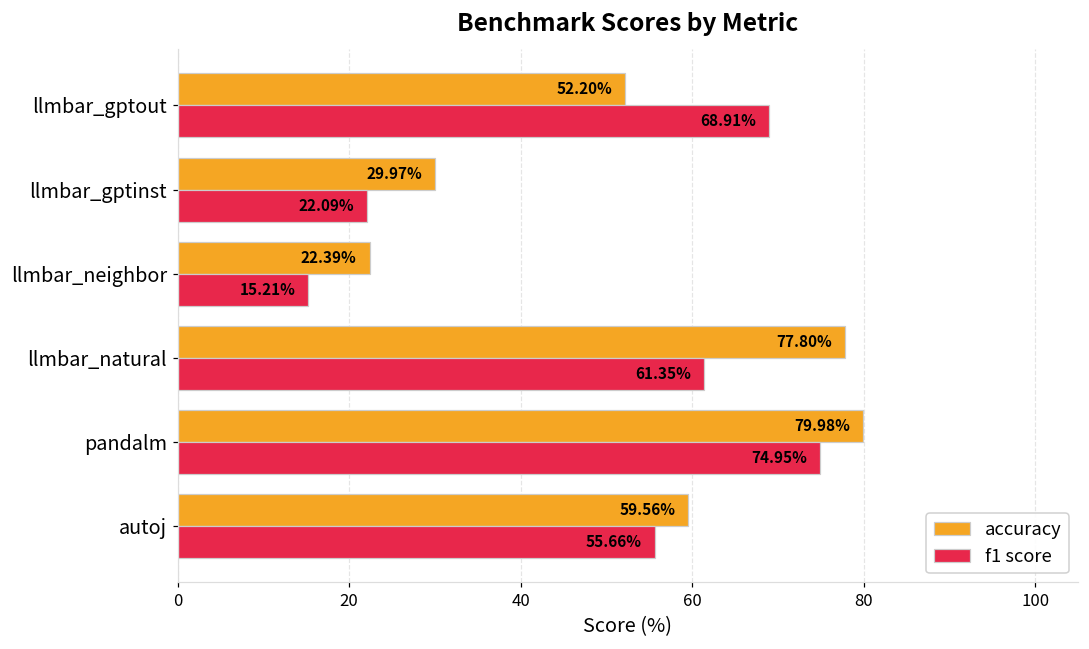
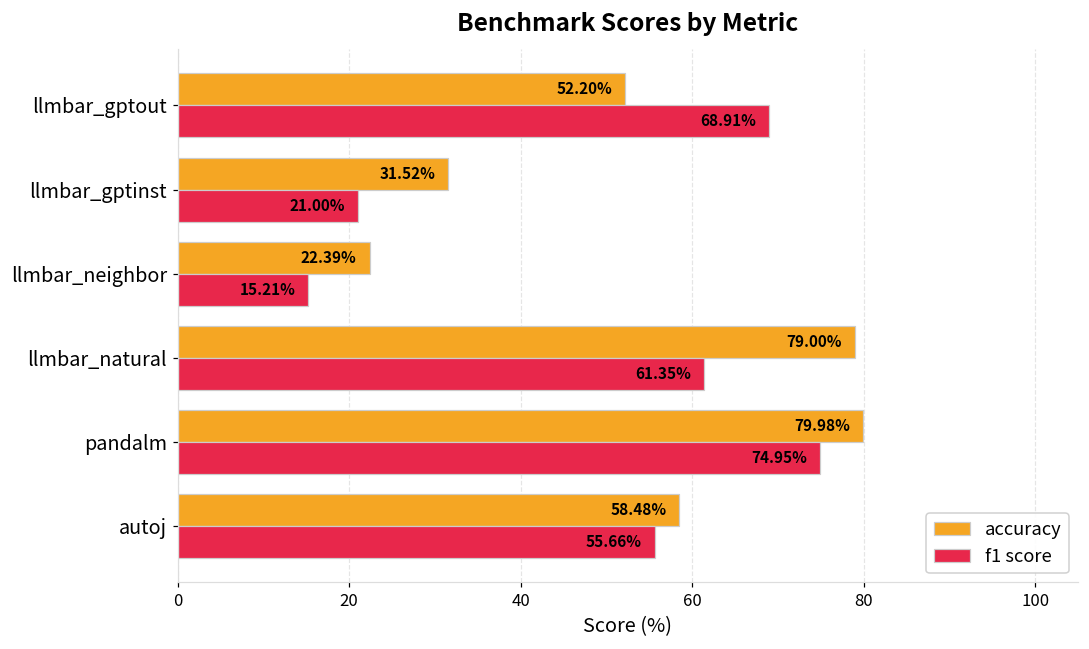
accuracy, llmbar_gptinst: 29.97% -> 31.52%
f1 score, llmbar_gptinst: 22.09% -> 21.00%
accuracy, llmbar_natural: 77.80% -> 79.00%
accuracy, autoj: 59.56% -> 58.48%
